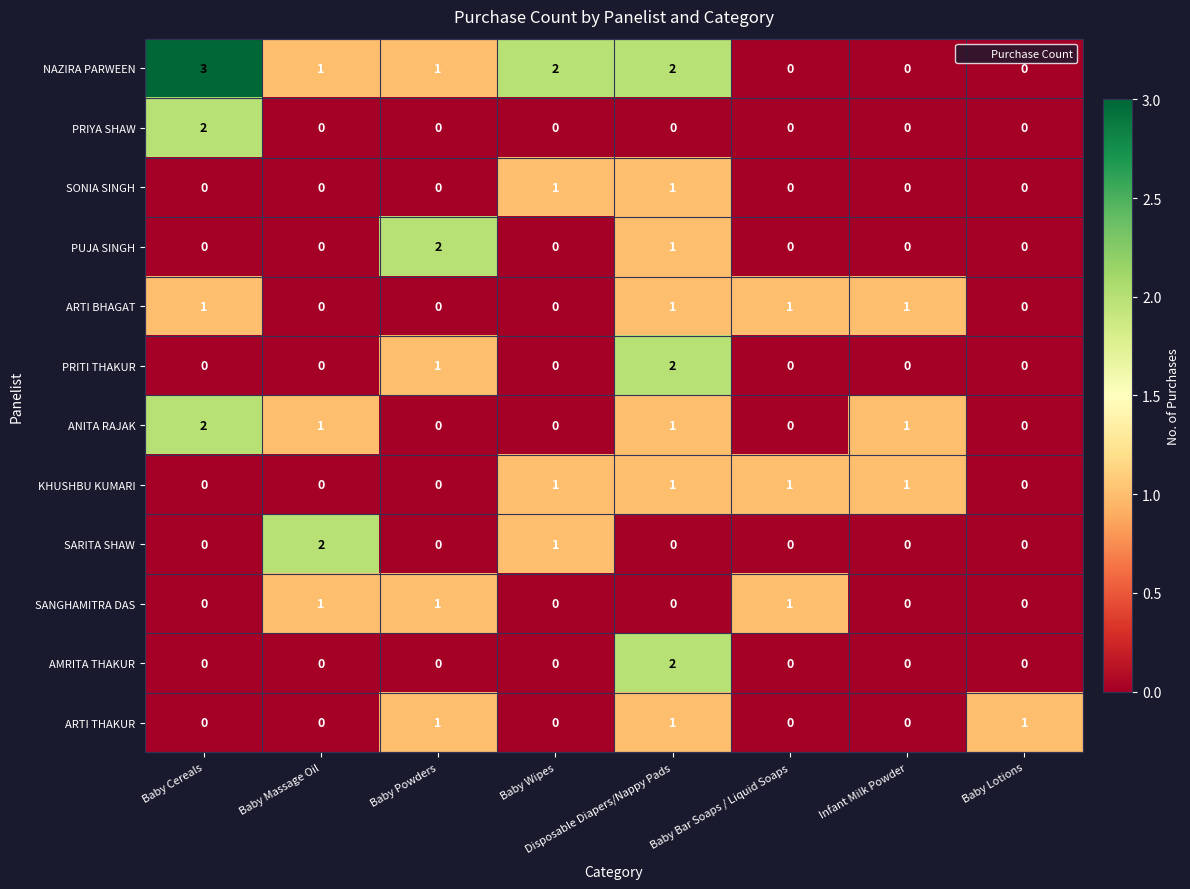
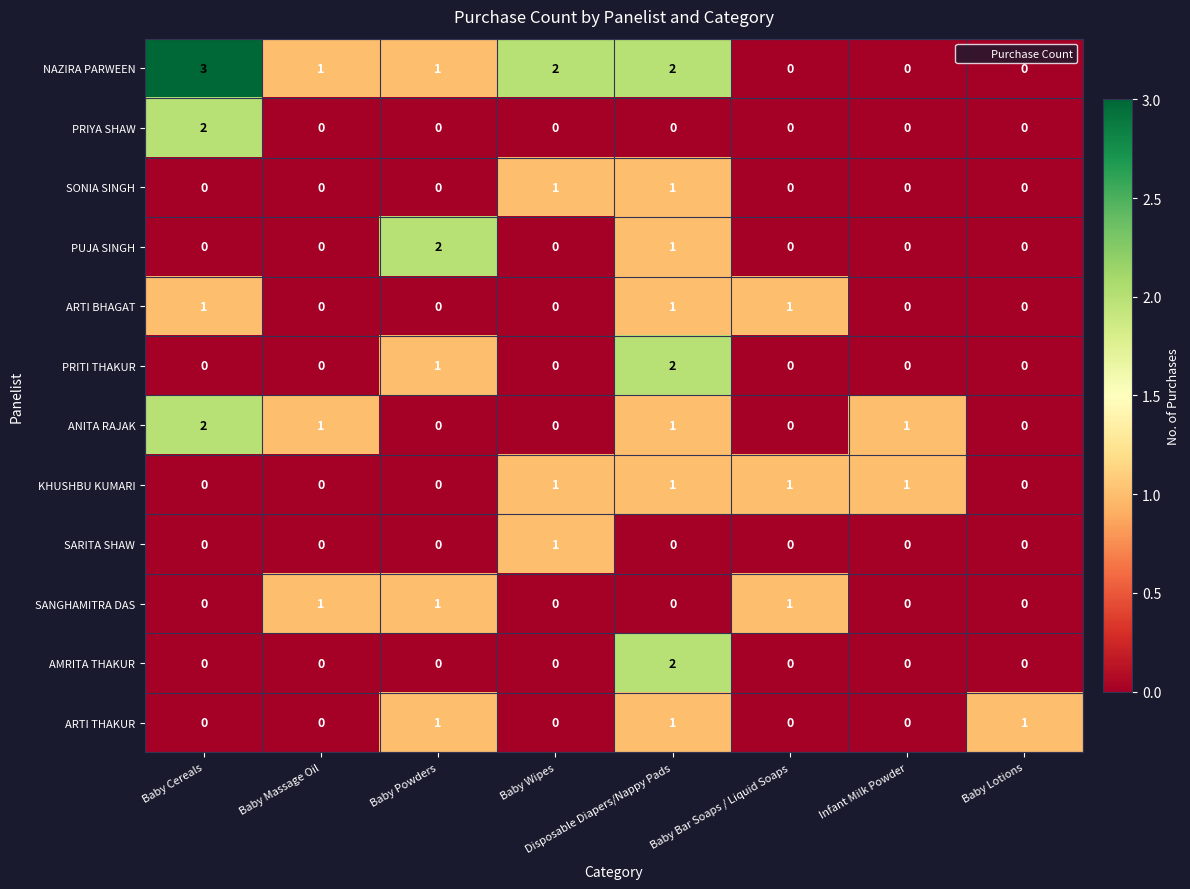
ARTI BHAGAT, Infant Milk Powder: 1 -> 0
SARITA SHAW, Baby Massage Oil: 2 -> 0
